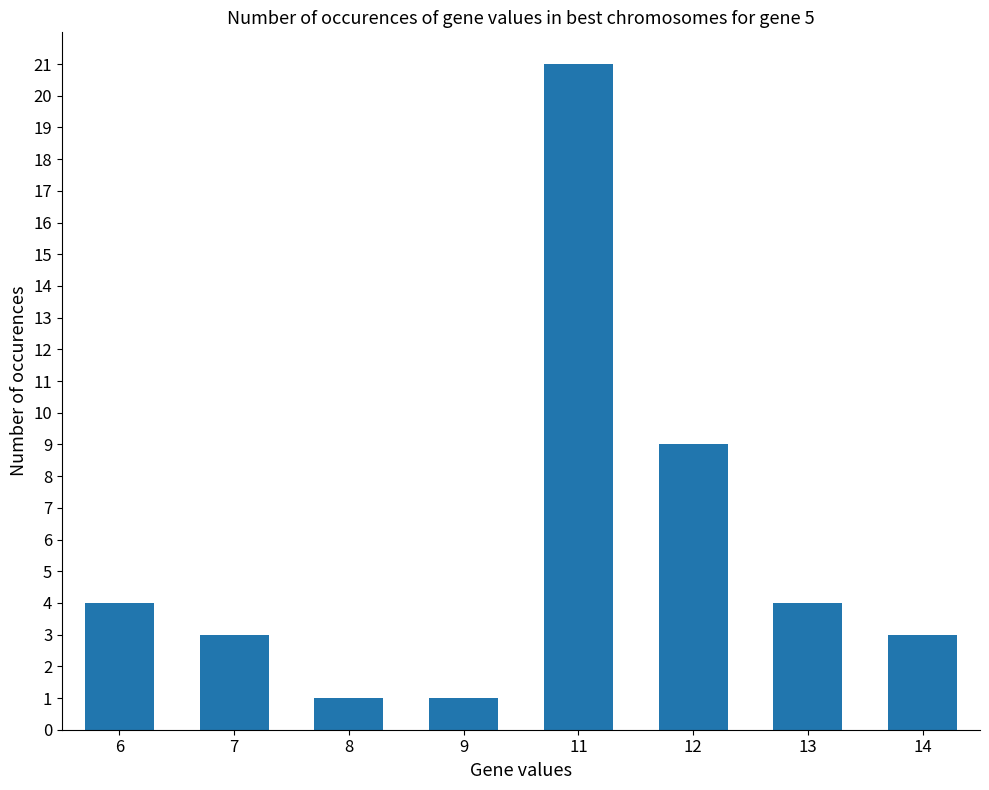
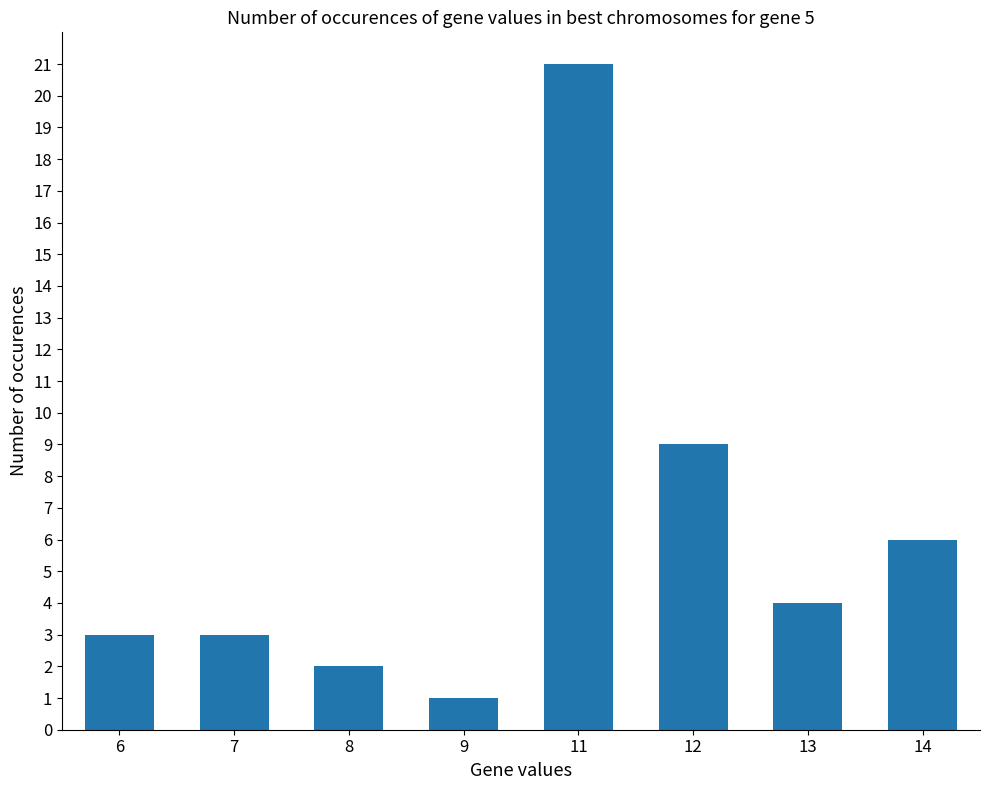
6: 4 -> 3
8: 1 -> 2
14: 3 -> 6
